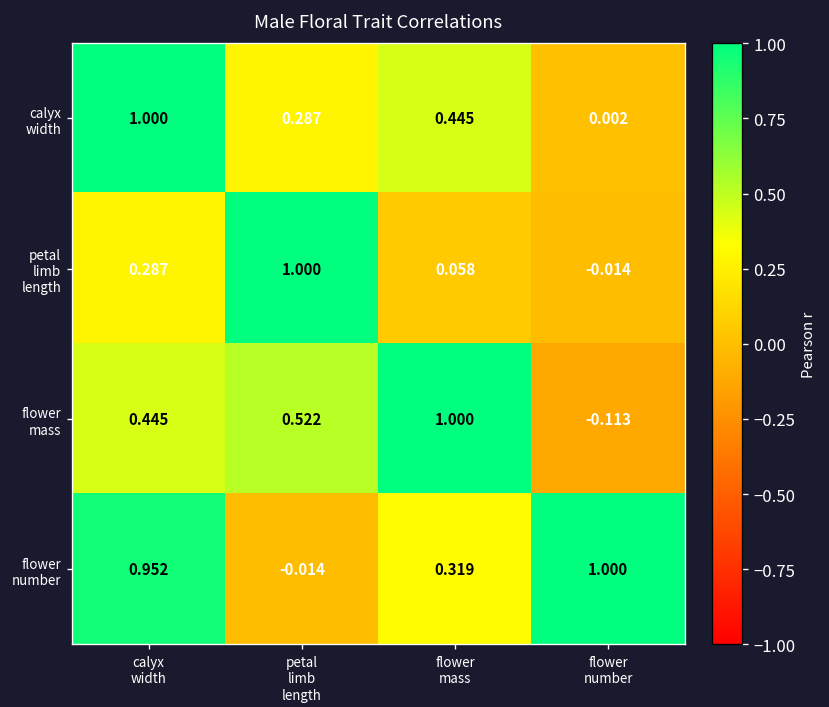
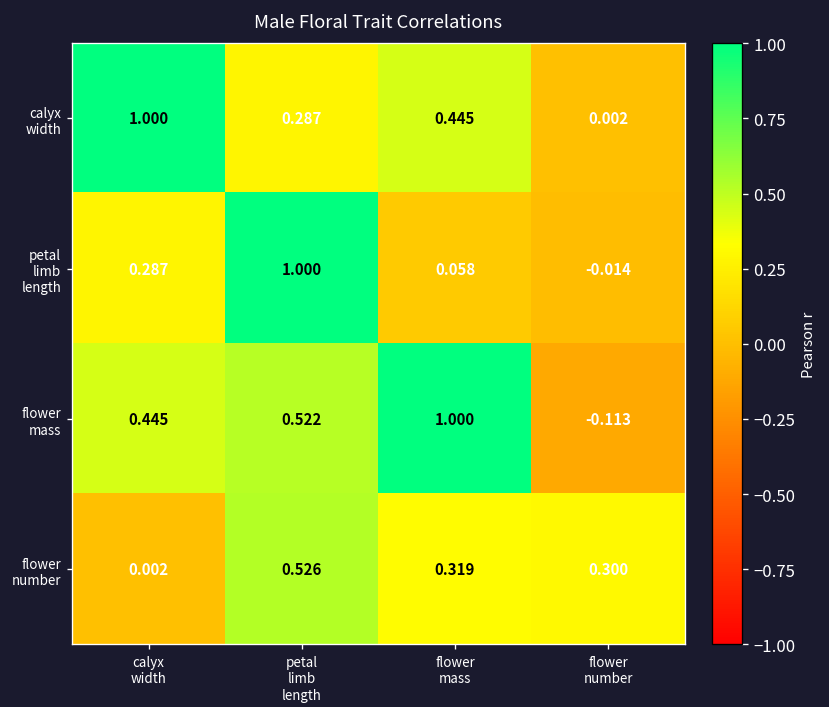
flower number, calyx width: 0.952 -> 0.002
flower number, petal limb length: -0.014 -> 0.526
flower number, flower number: 1.000 -> 0.300
